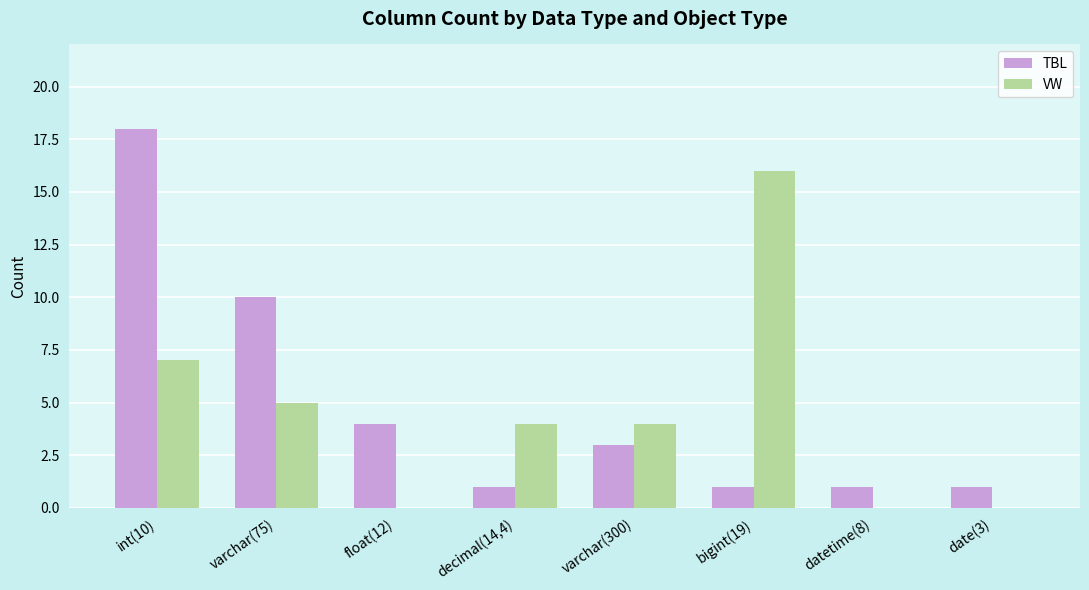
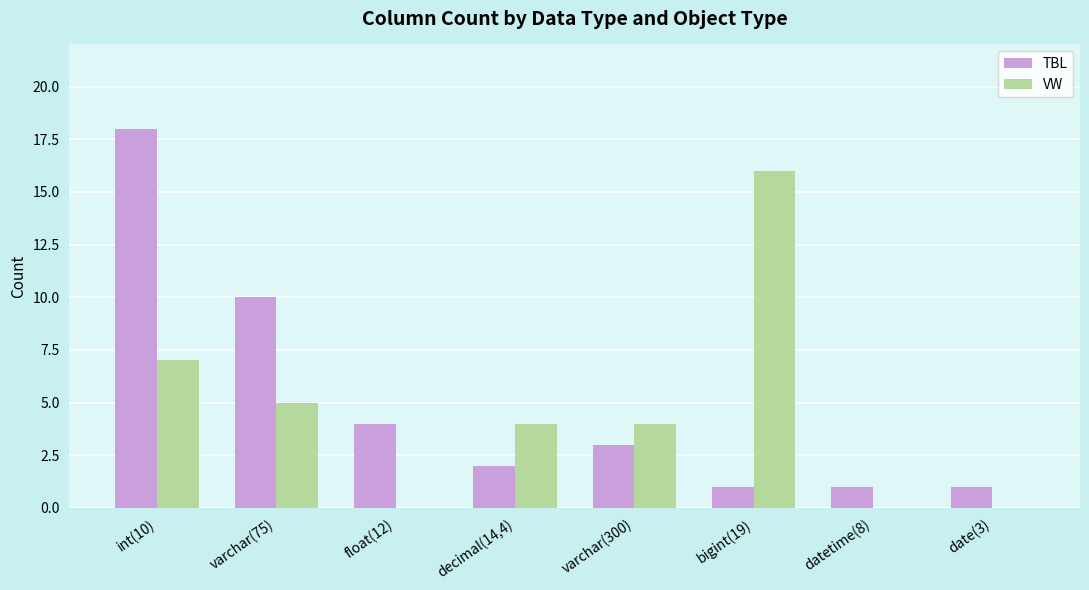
TBL, decimal(14,4): 1 -> 2
